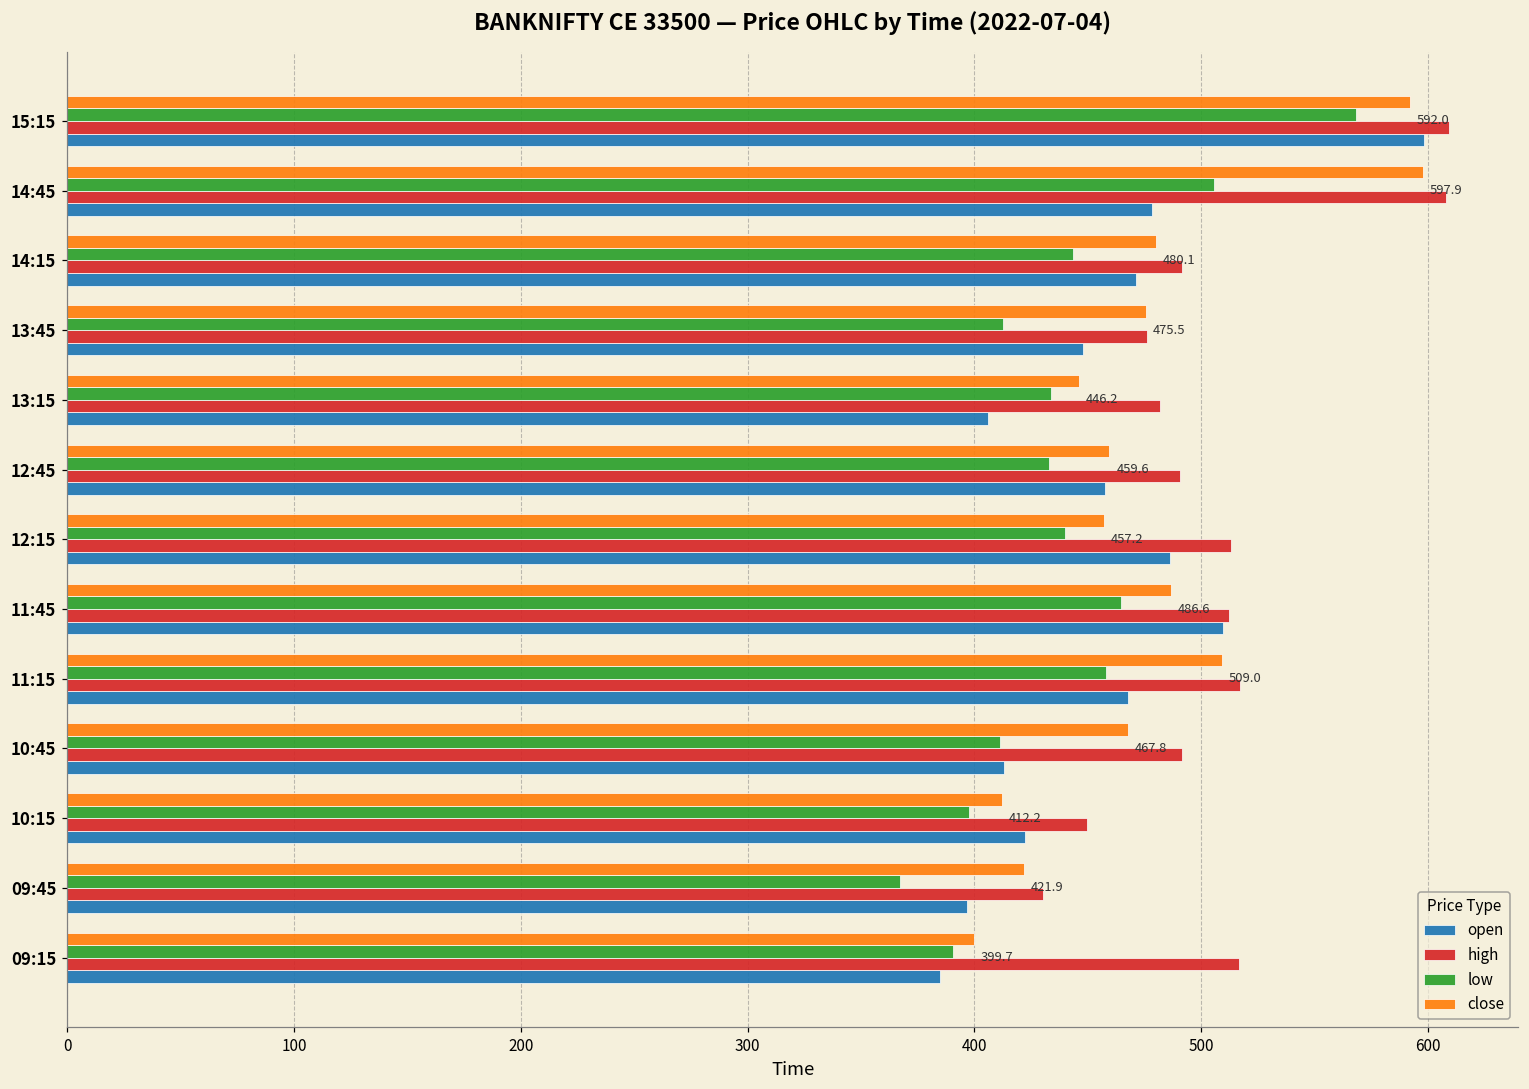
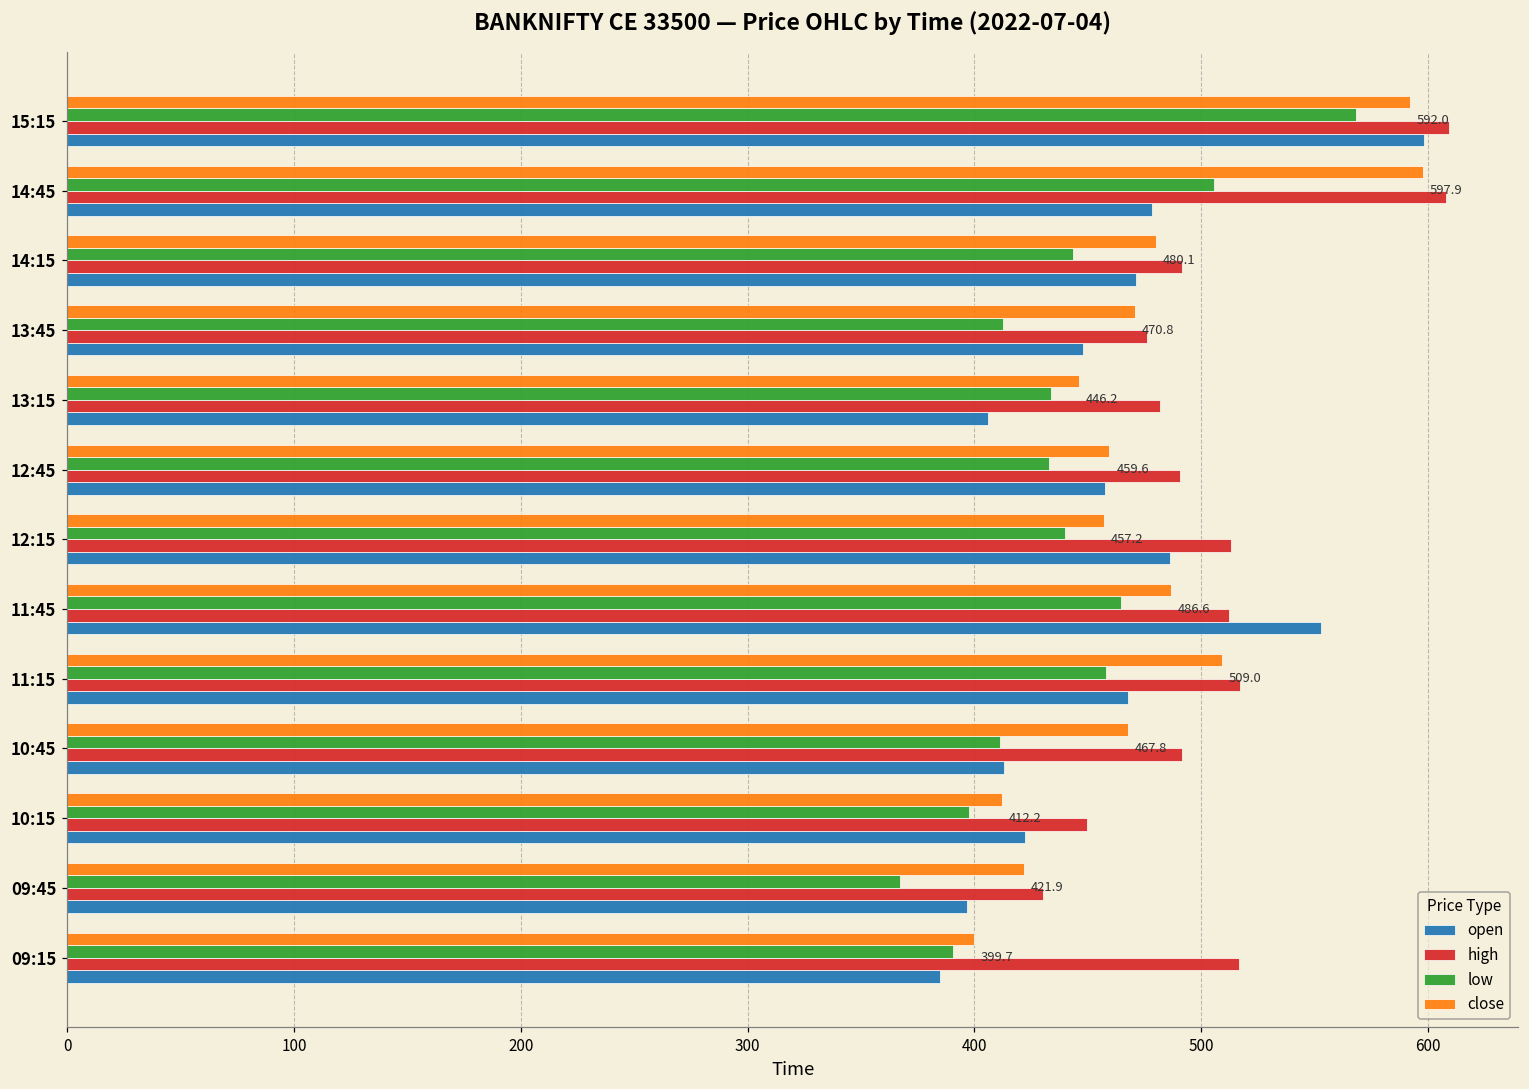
close, 13:45: 475.5 -> 470.8
open, 11:45: 510 -> 553
